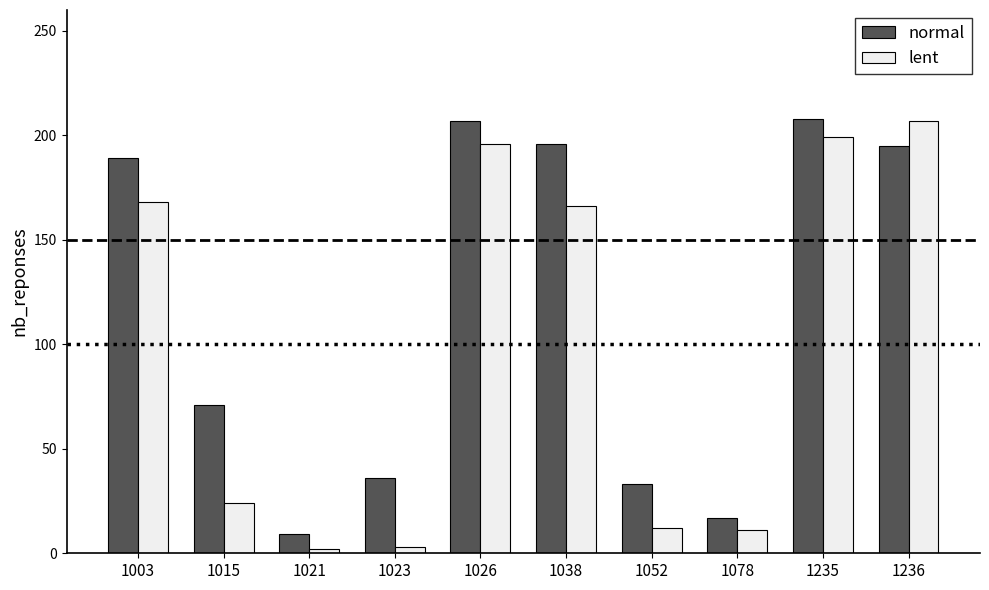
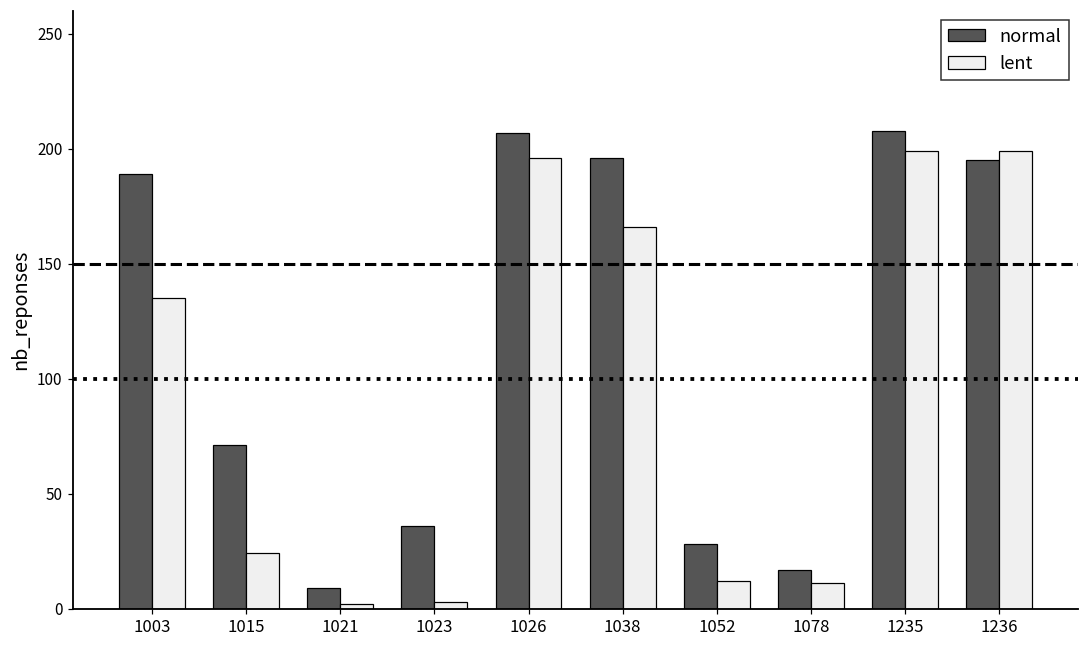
lent, 1003: 168 -> 135
normal, 1052: 33 -> 28
lent, 1236: 207 -> 199
